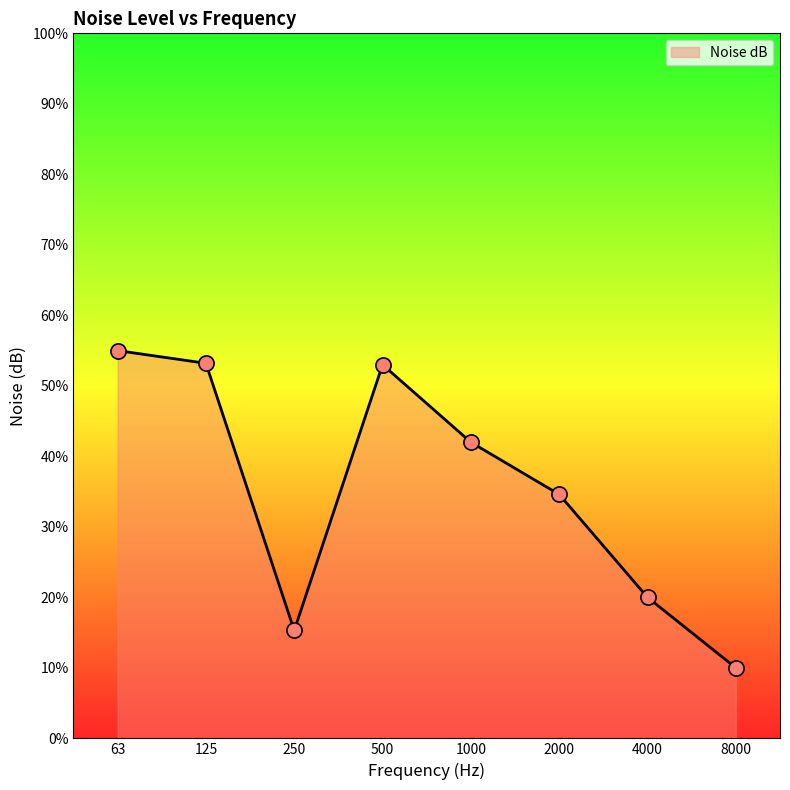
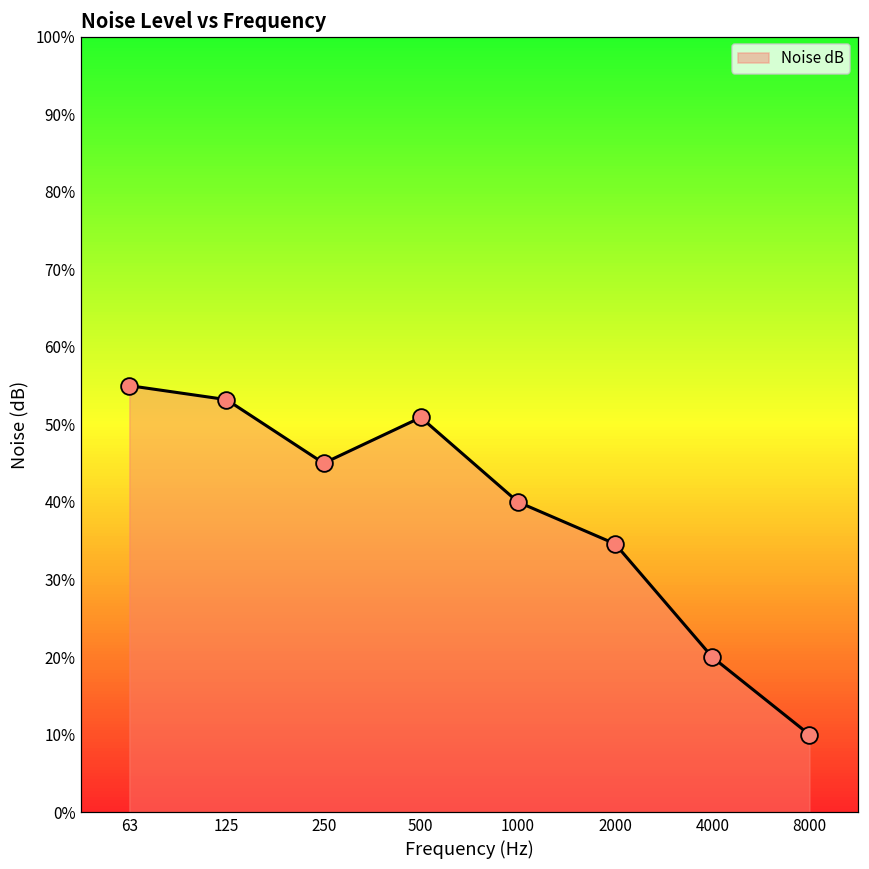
250: 15% -> 45%
500: 53% -> 51%
1000: 42% -> 40%
